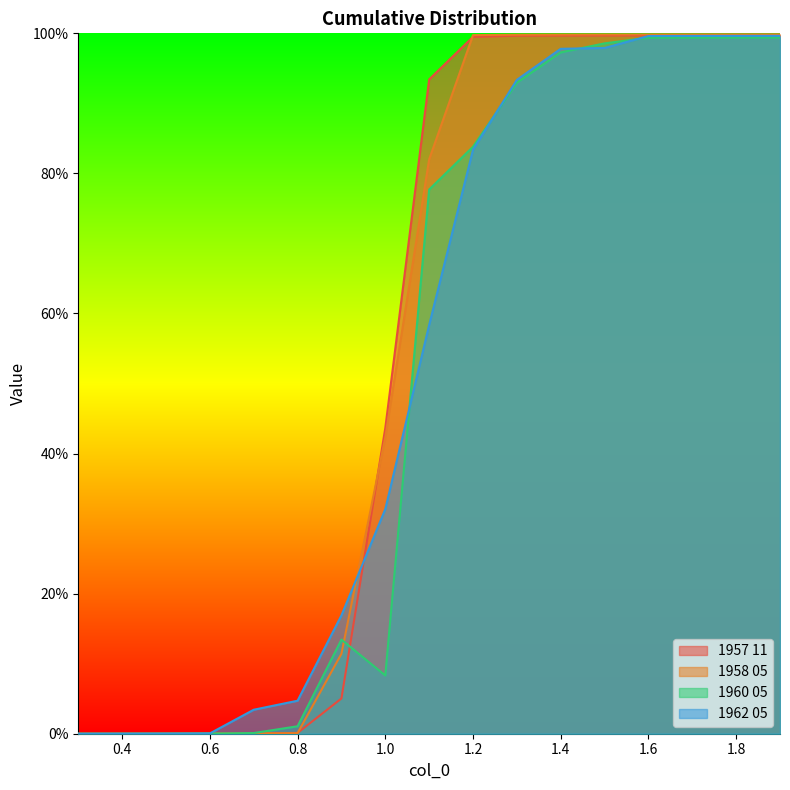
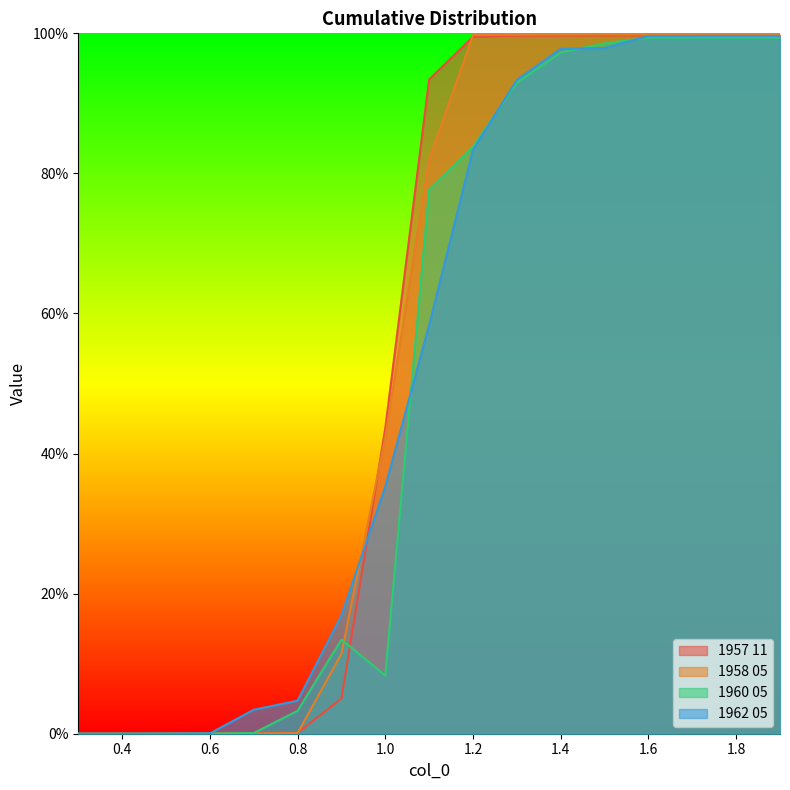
1960 05, 0.8: 1% -> 3%
1962 05, 1.0: 32% -> 35%
